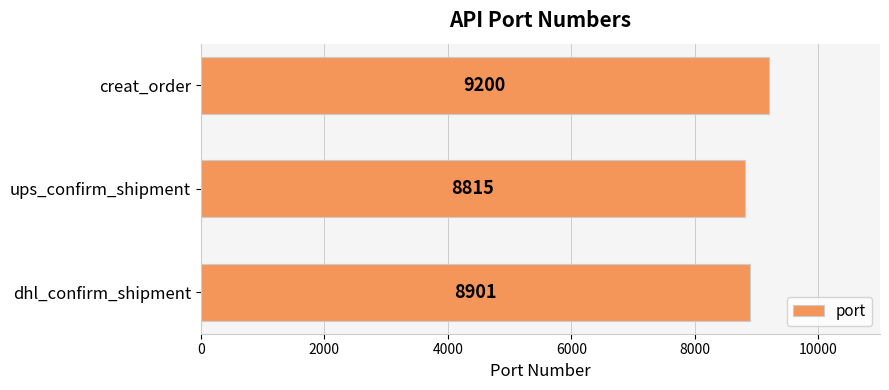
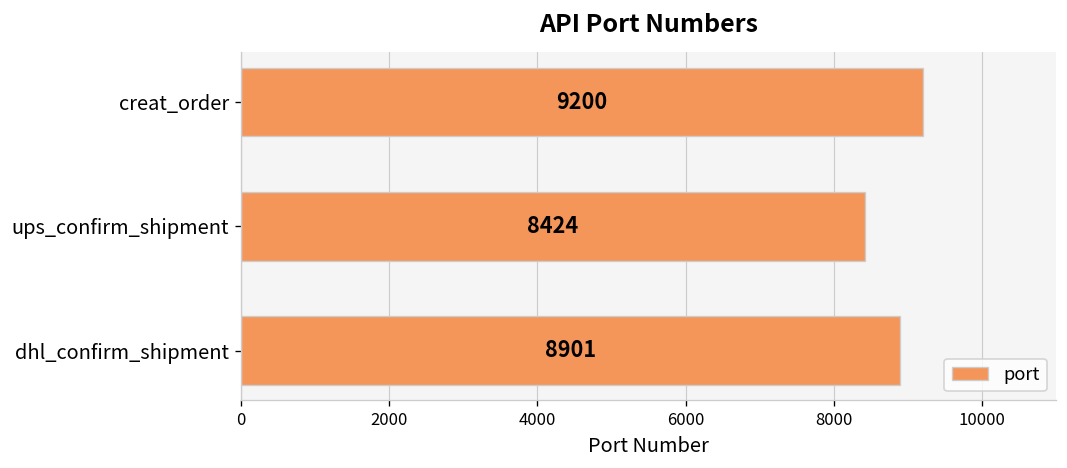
ups_confirm_shipment: 8815 -> 8424
